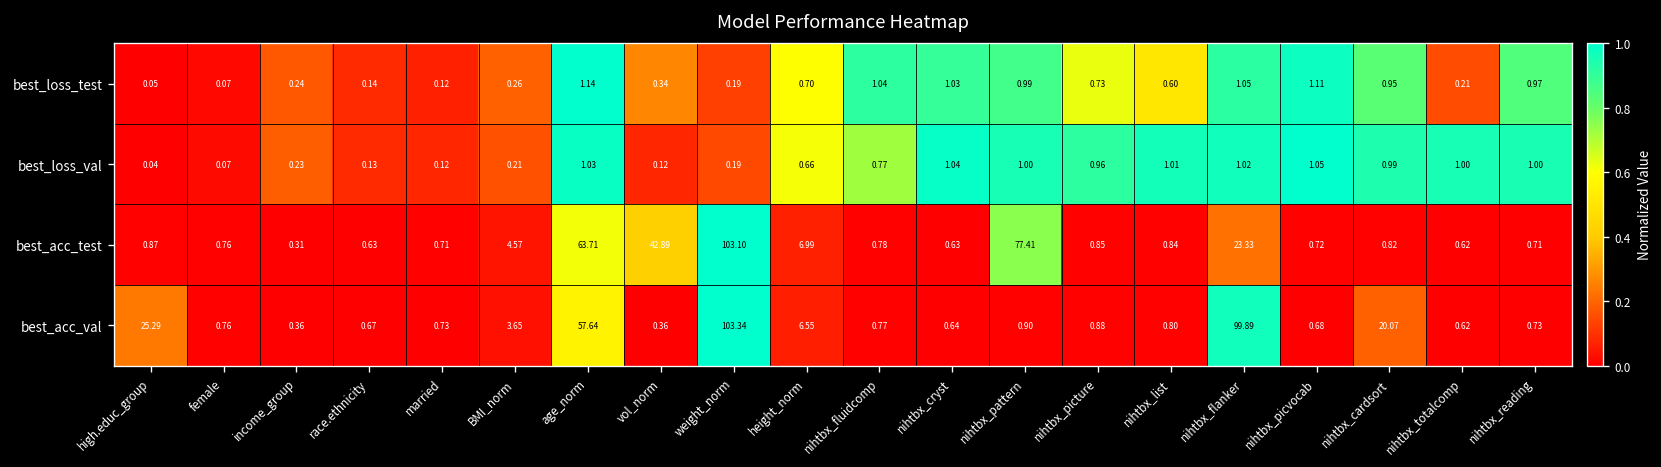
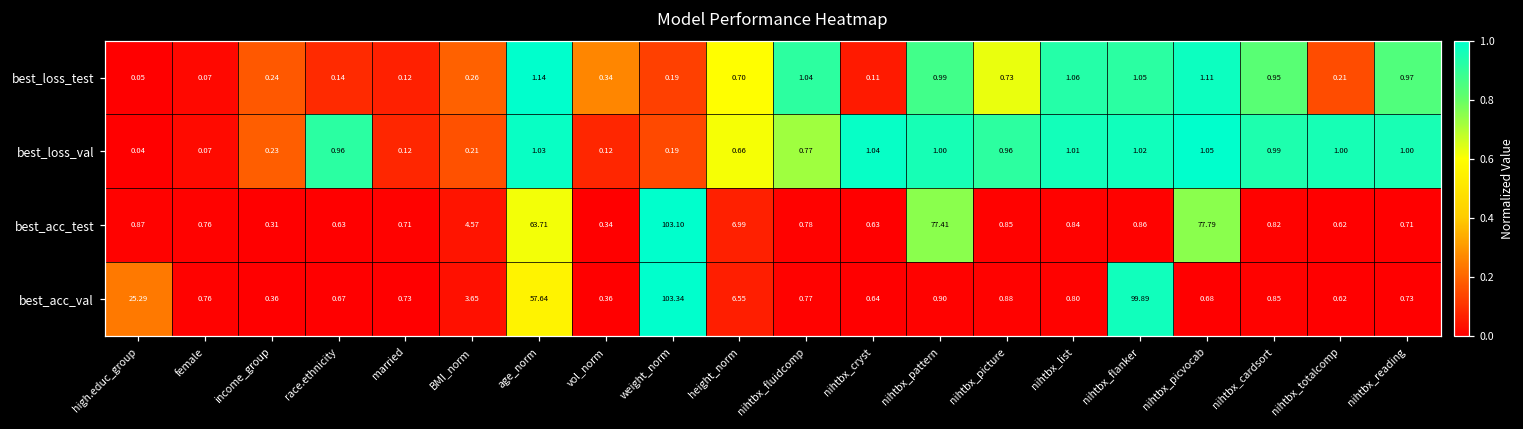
best_loss_test, nihtbx_cryst: 1.03 -> 0.11
best_loss_test, nihtbx_list: 0.60 -> 1.06
best_loss_val, race.ethnicity: 0.13 -> 0.96
best_acc_test, vol_norm: 42.89 -> 0.34
best_acc_test, nihtbx_flanker: 23.33 -> 0.86
best_acc_test, nihtbx_picvocab: 0.72 -> 77.79
best_acc_val, nihtbx_cardsort: 20.07 -> 0.85
